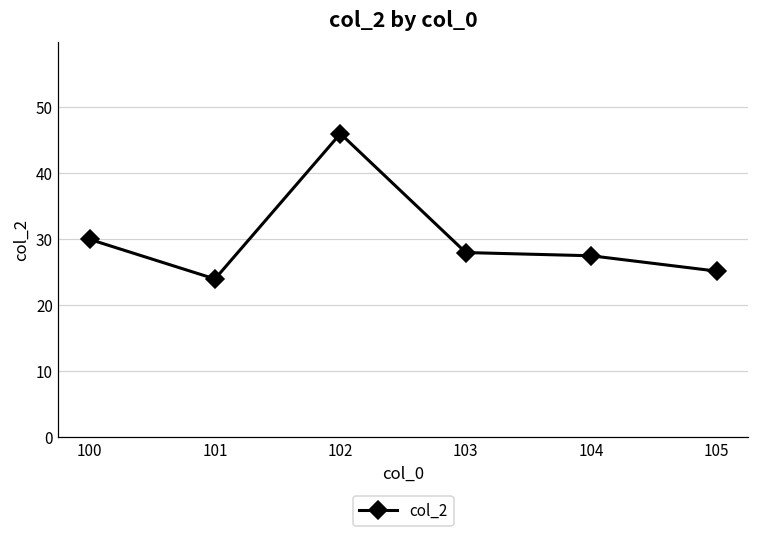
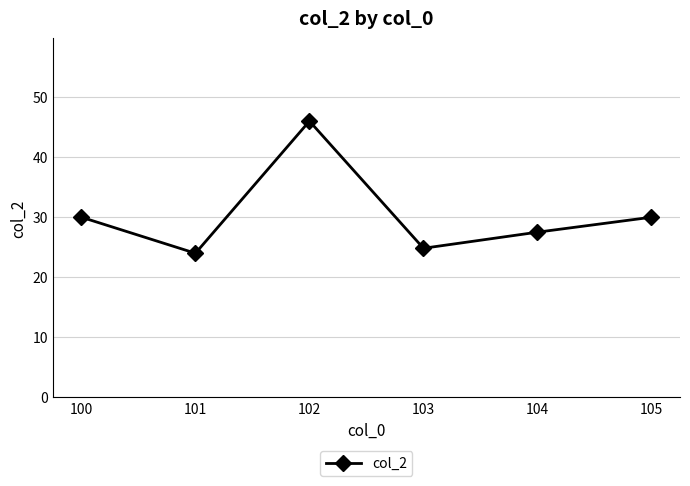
103: 28 -> 25
105: 25 -> 30
